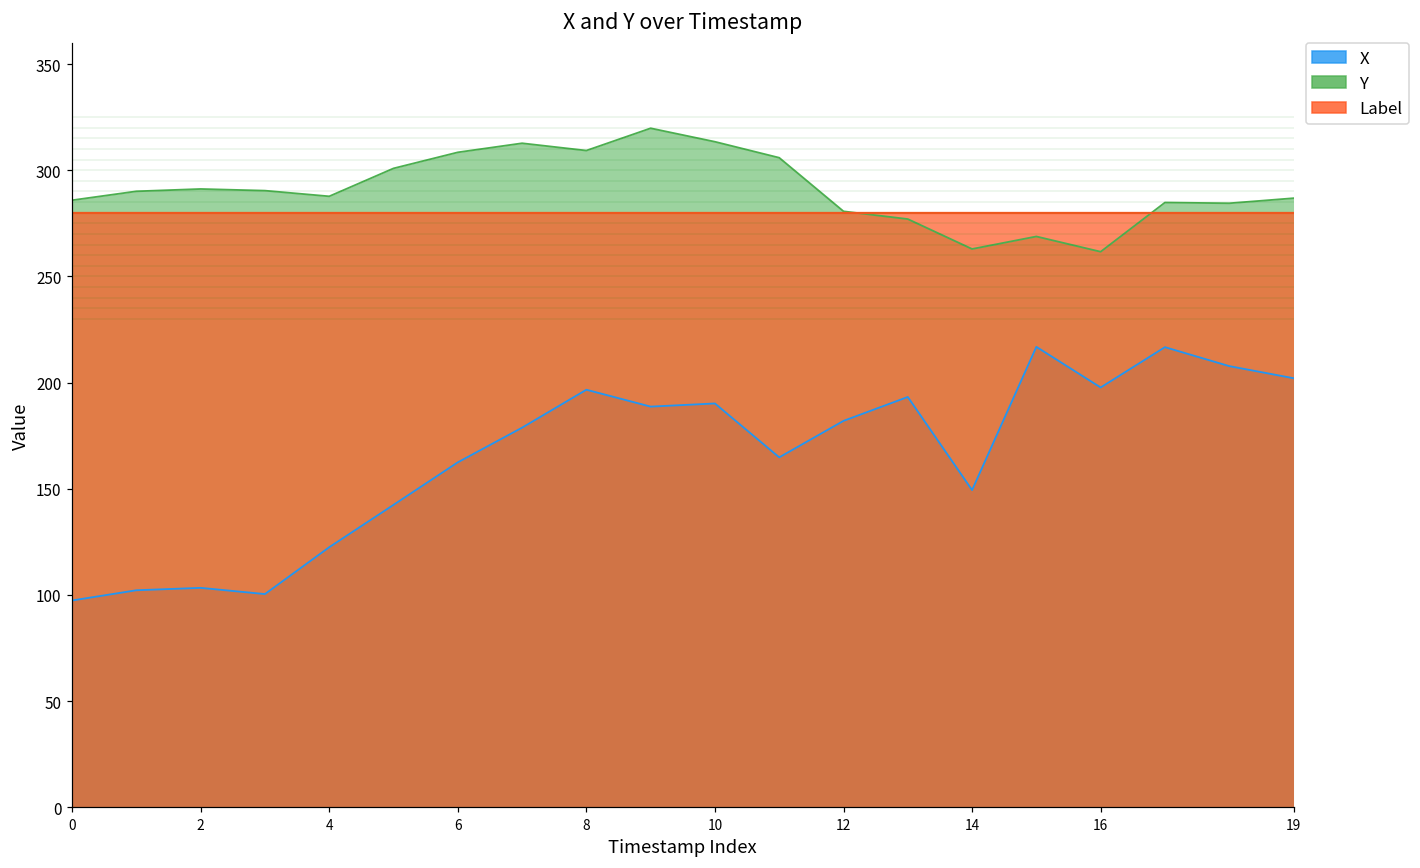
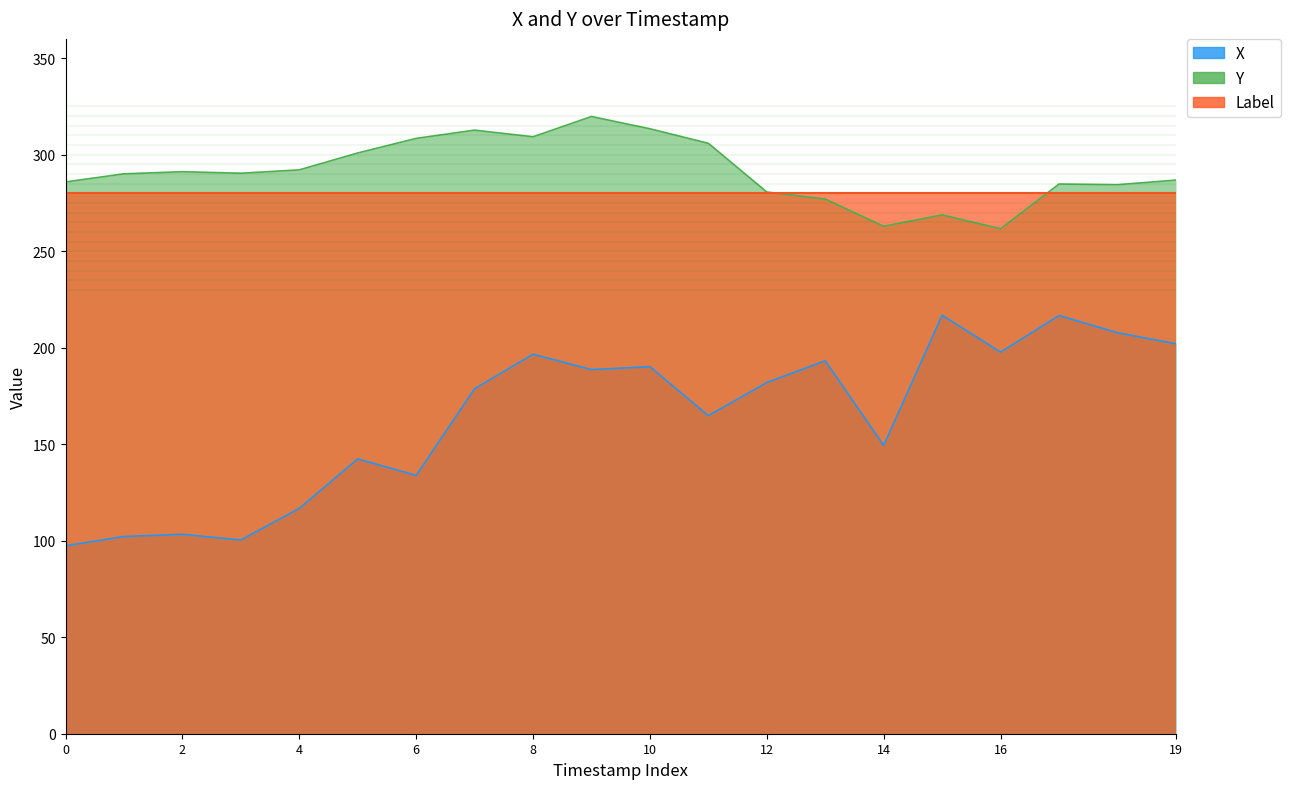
X, 4: 122 -> 117
Y, 4: 288 -> 292
X, 6: 162 -> 134
